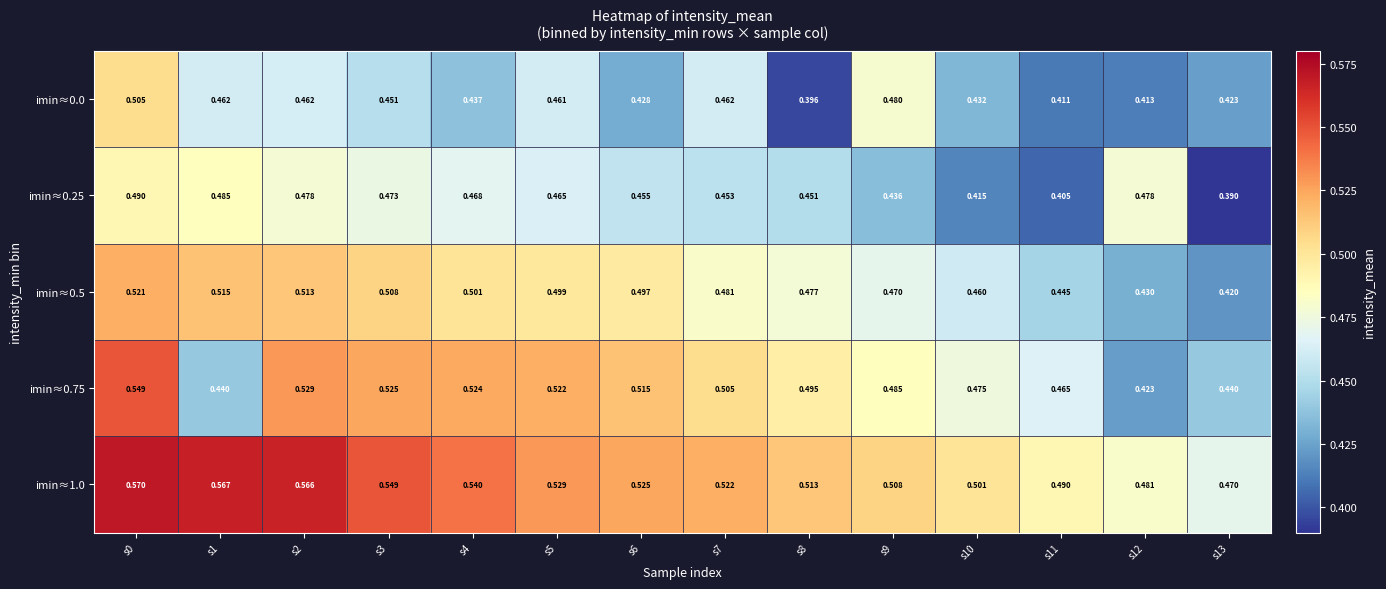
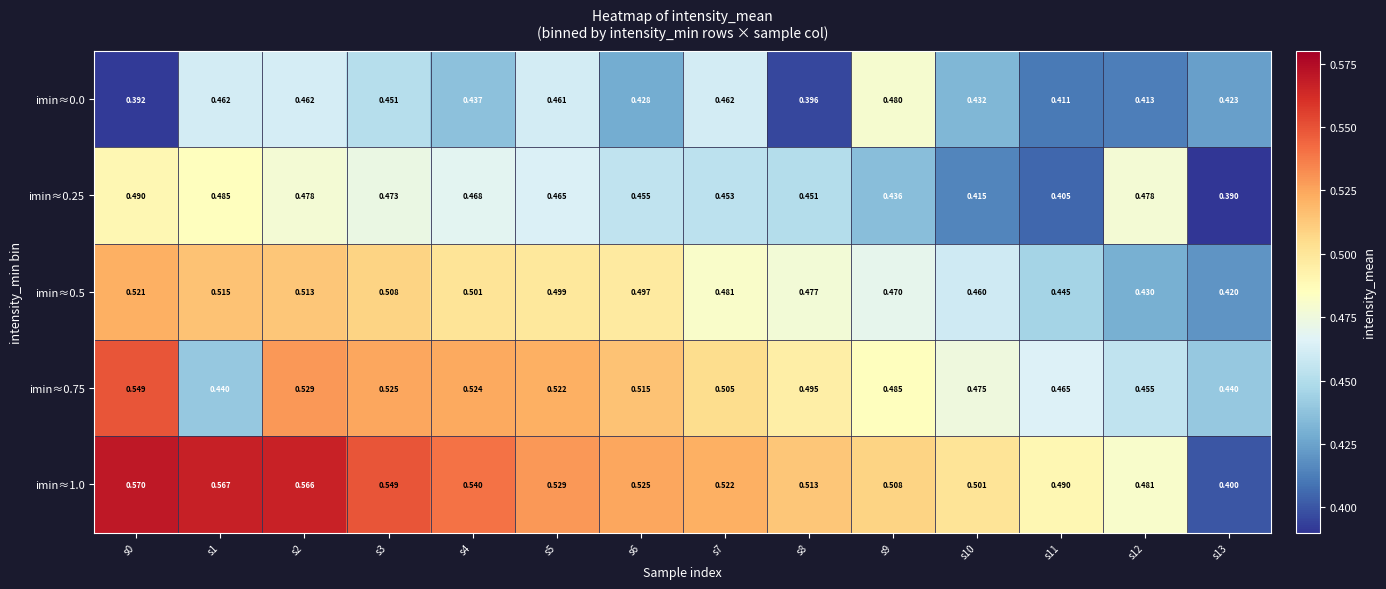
imin≈0.0, s0: 0.505 -> 0.392
imin≈0.75, s12: 0.423 -> 0.455
imin≈1.0, s13: 0.470 -> 0.400
